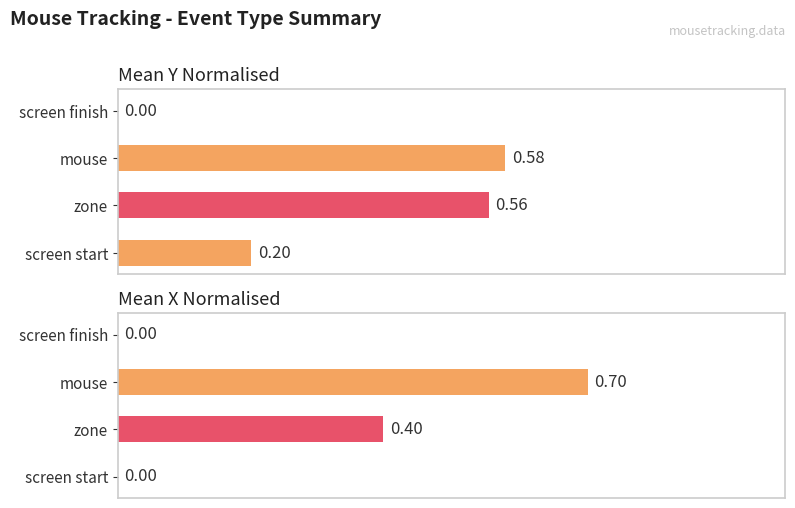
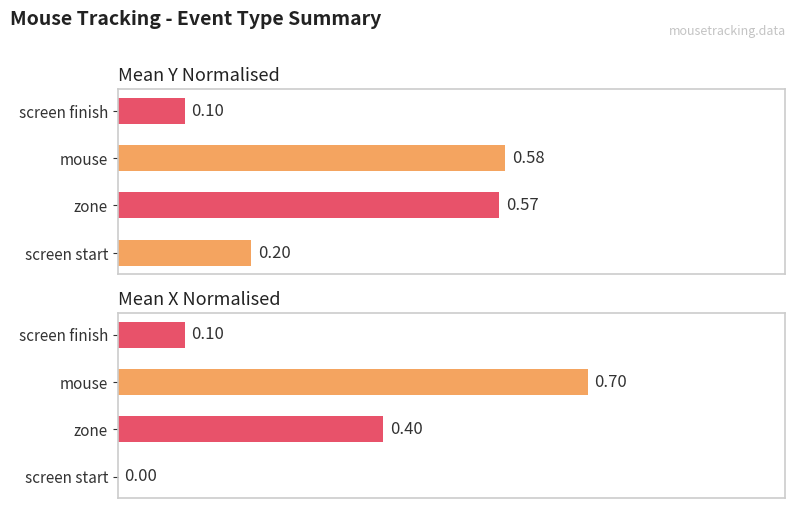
Mean Y Normalised, screen finish: 0.00 -> 0.10
Mean Y Normalised, zone: 0.56 -> 0.57
Mean X Normalised, screen finish: 0.00 -> 0.10
